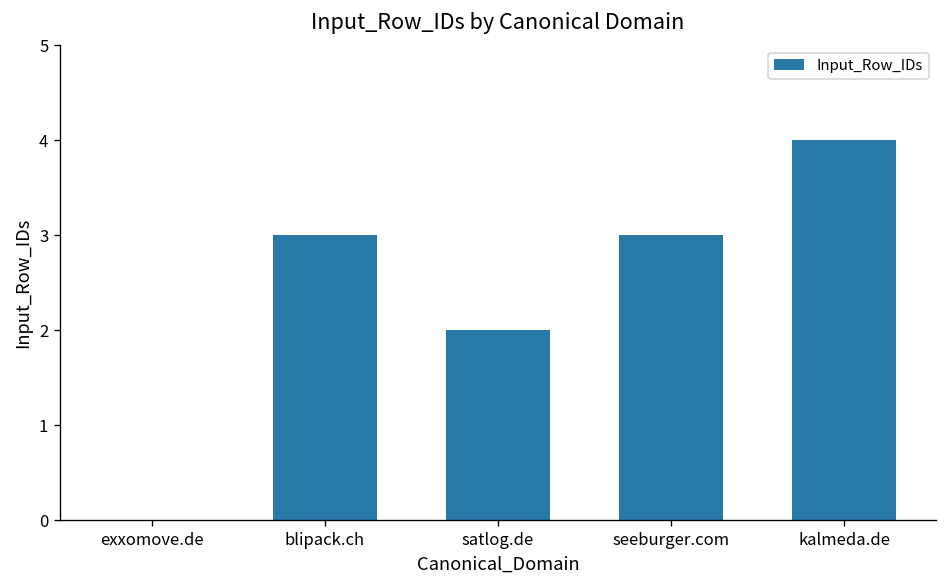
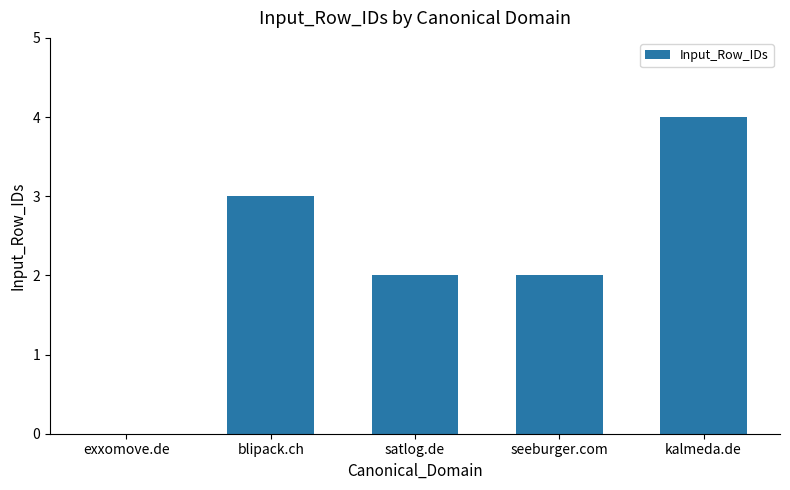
seeburger.com: 3 -> 2
